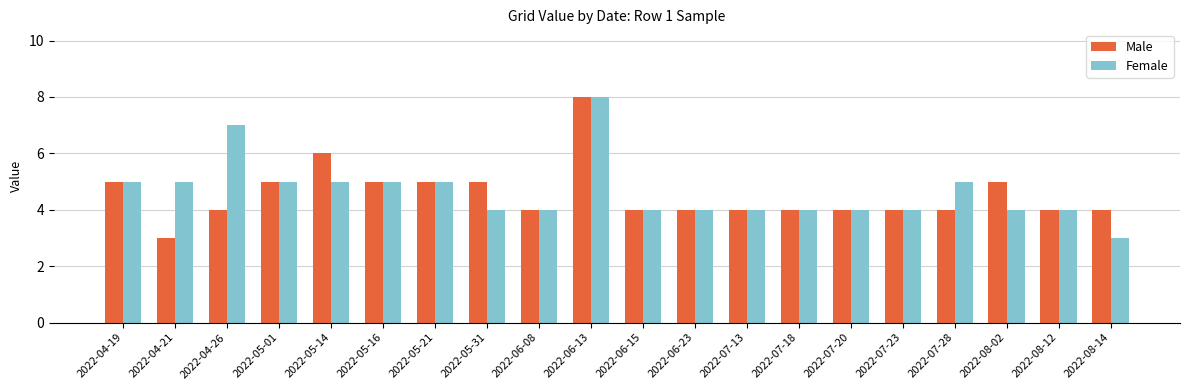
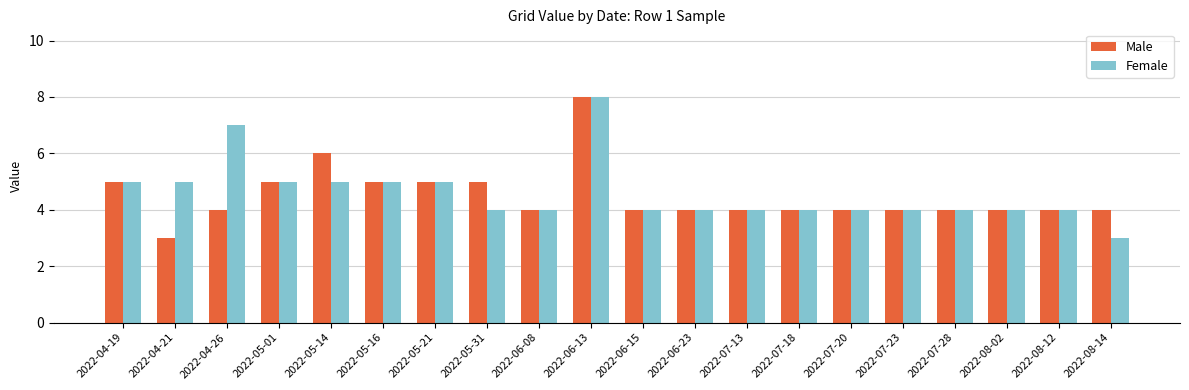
Female, 2022-07-28: 5 -> 4
Male, 2022-08-02: 5 -> 4
